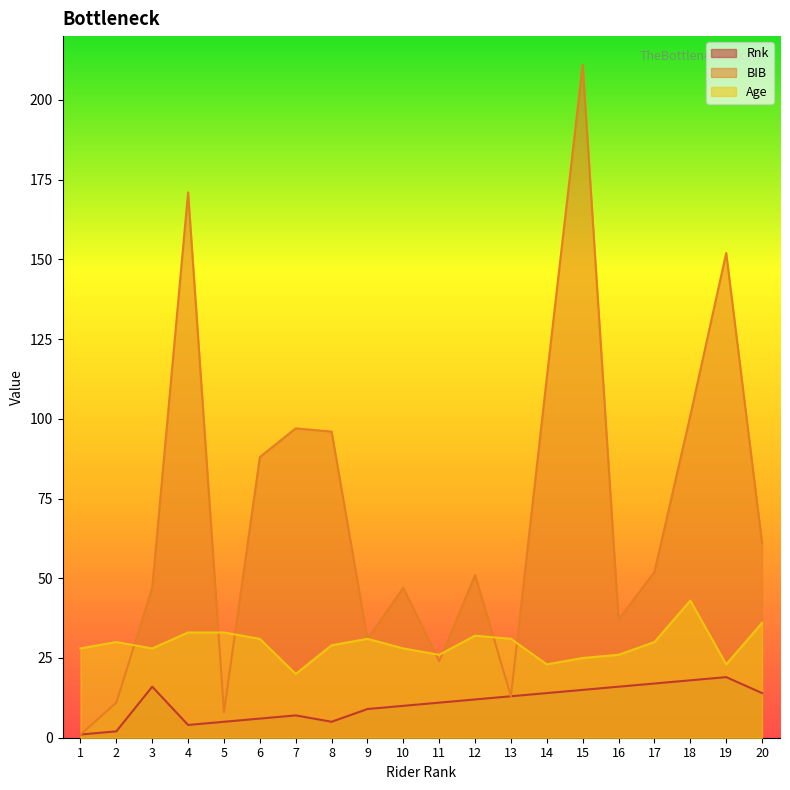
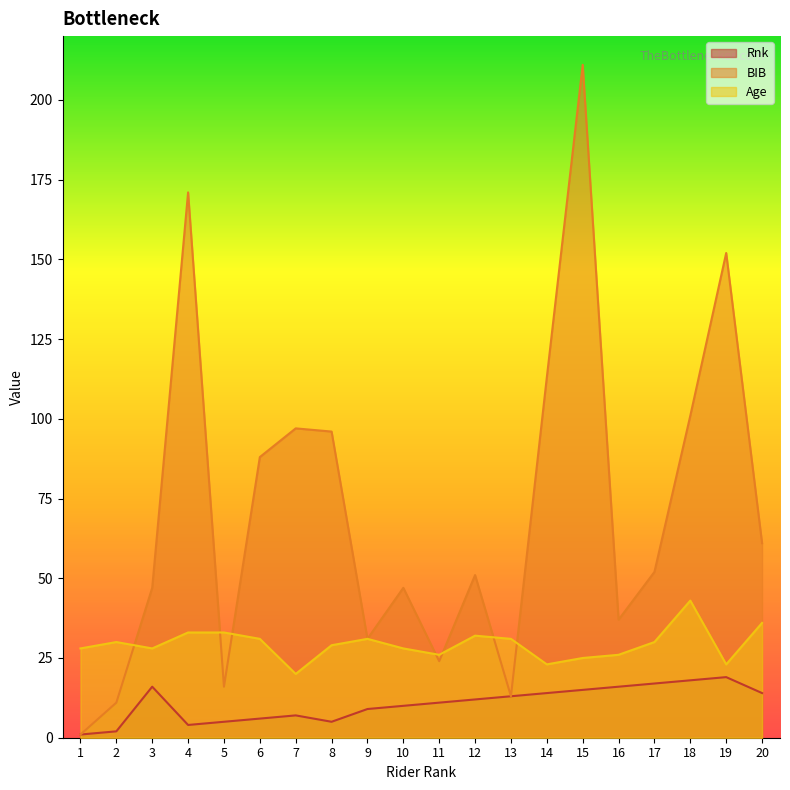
BIB, 5: 8 -> 16
